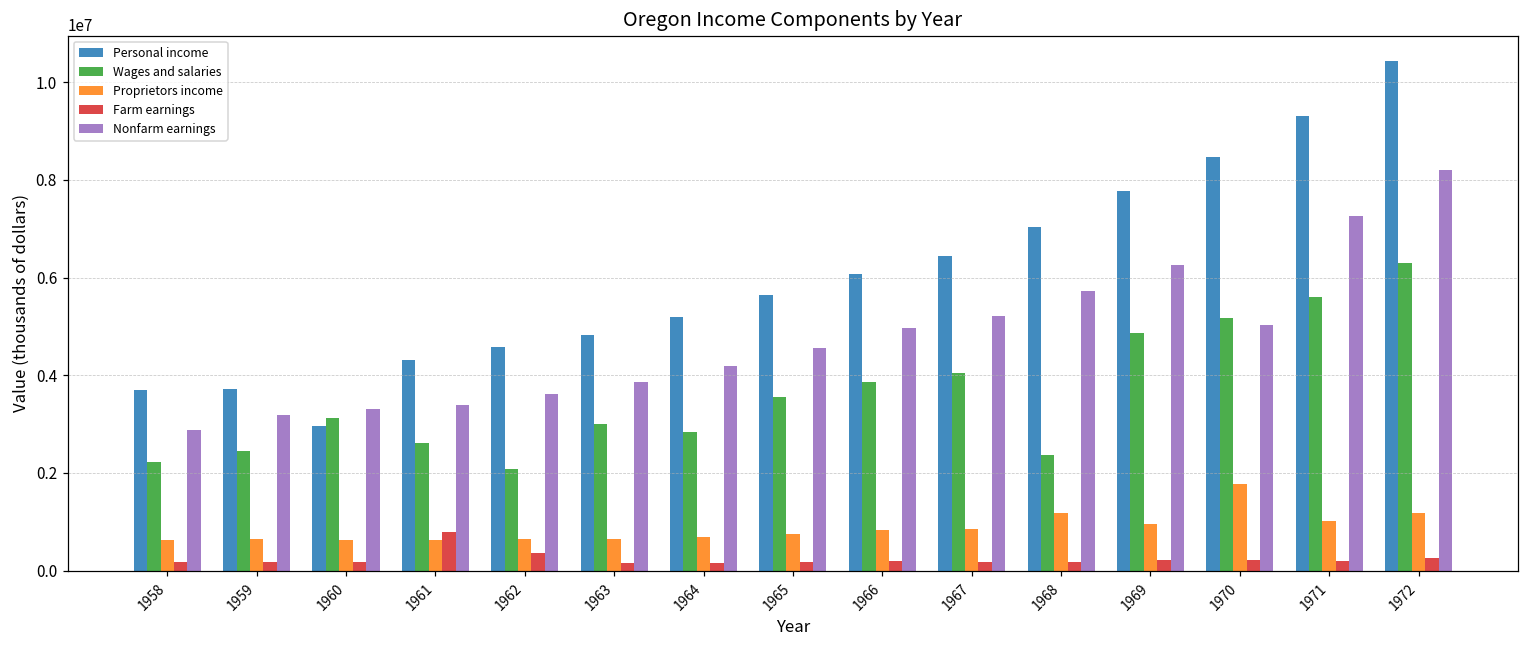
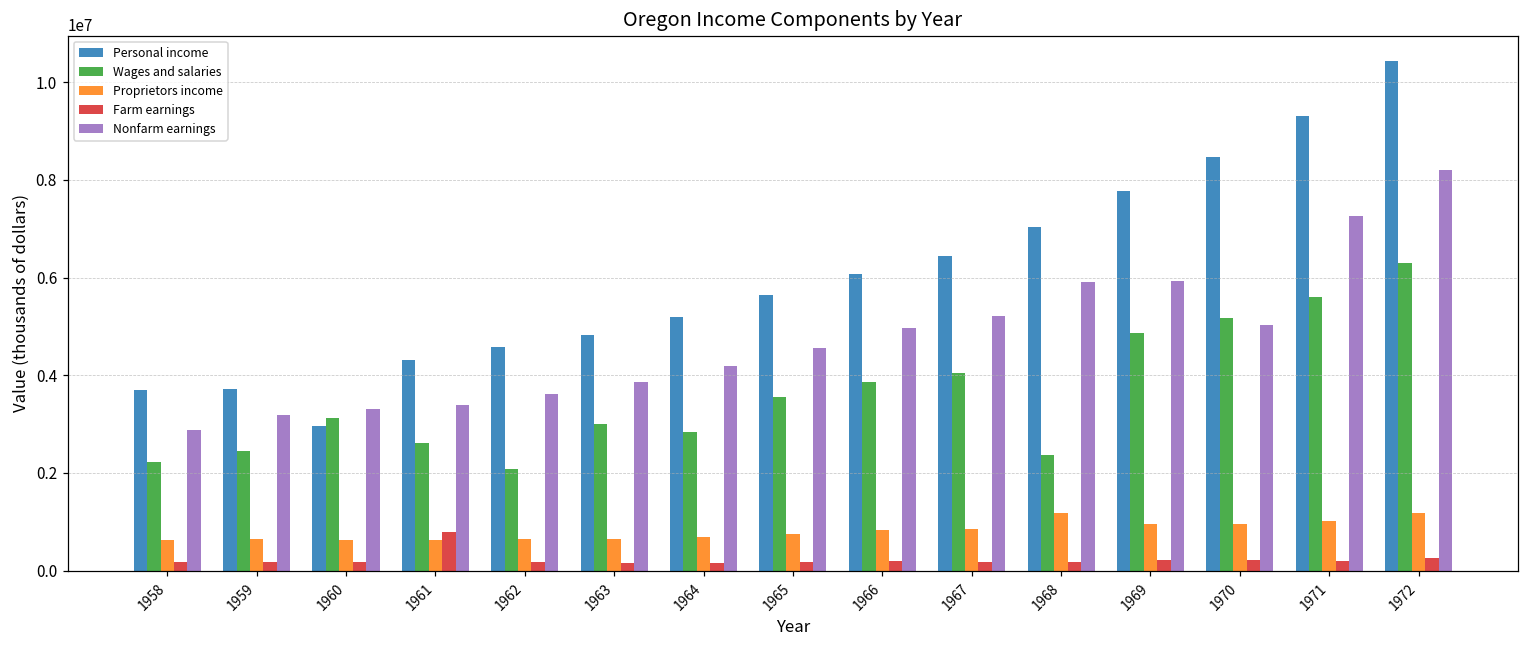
Farm earnings, 1962: 400000 -> 200000
Nonfarm earnings, 1968: 5700000 -> 5900000
Nonfarm earnings, 1969: 6300000 -> 5900000
Proprietors income, 1970: 1800000 -> 1000000
